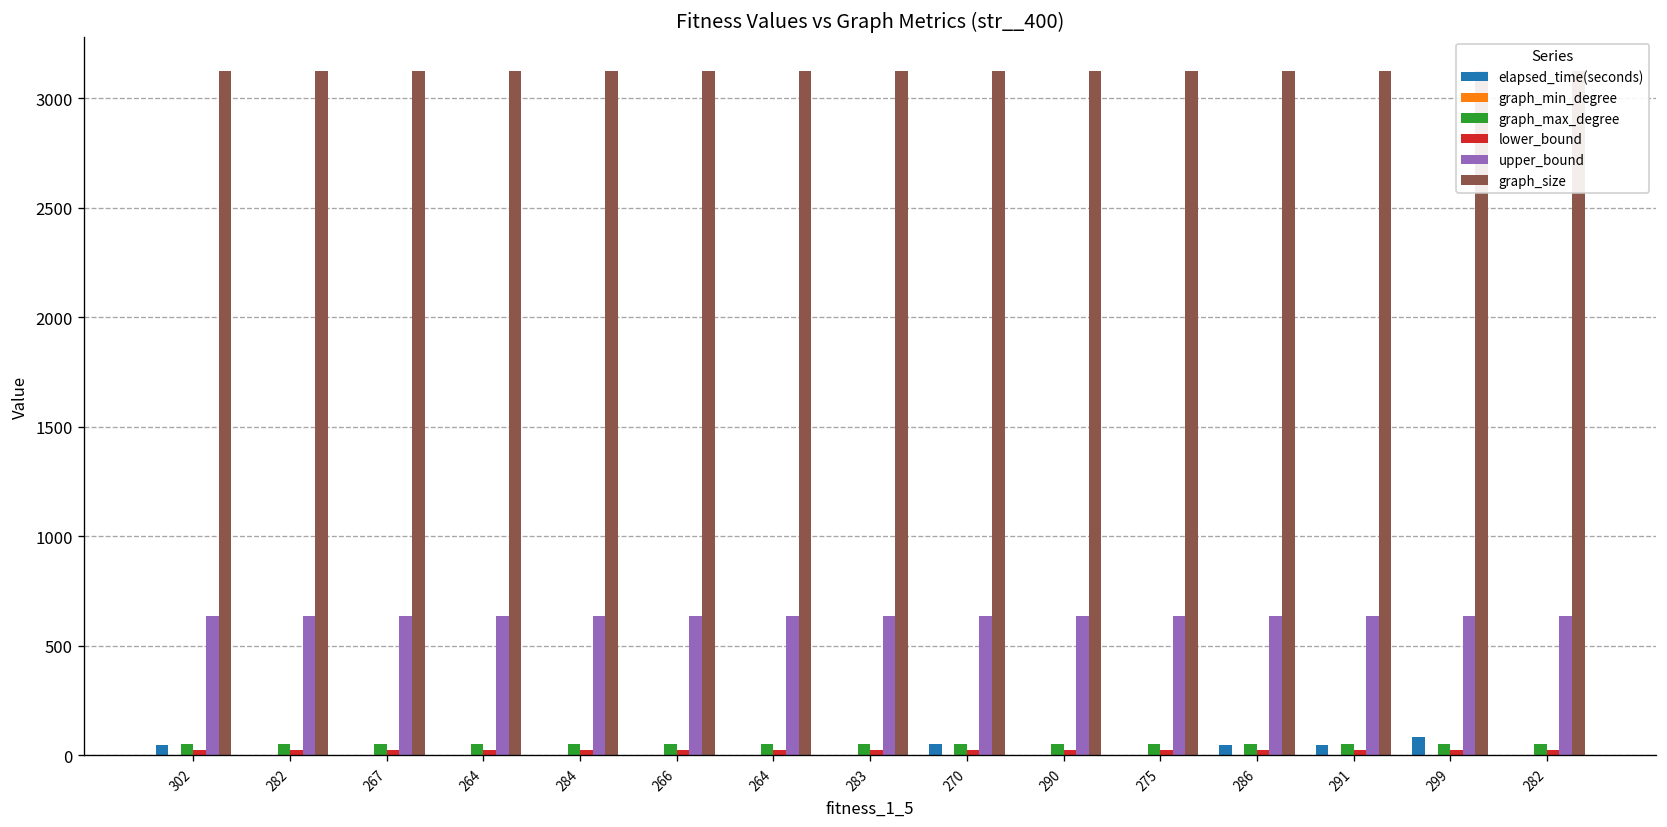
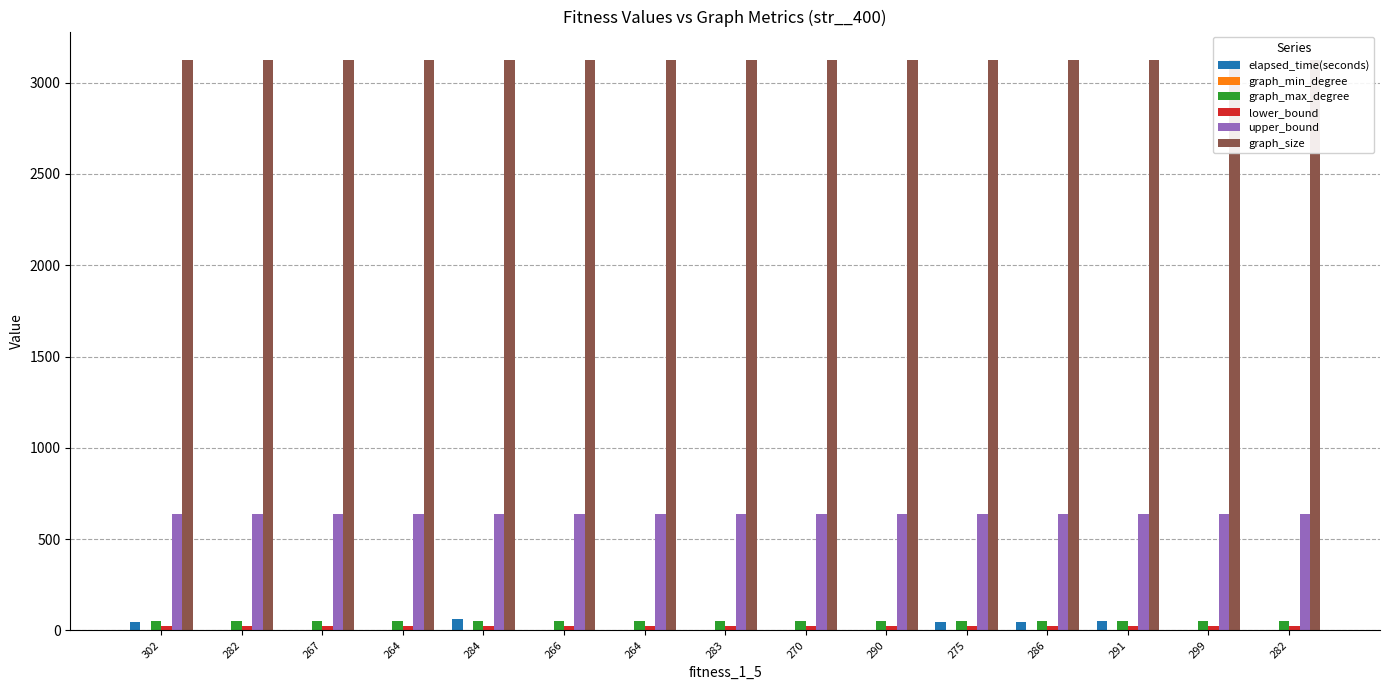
elapsed_time(seconds), 284: 0 -> 60
elapsed_time(seconds), 270: 50 -> 0
elapsed_time(seconds), 275: 0 -> 50
elapsed_time(seconds), 299: 80 -> 0
